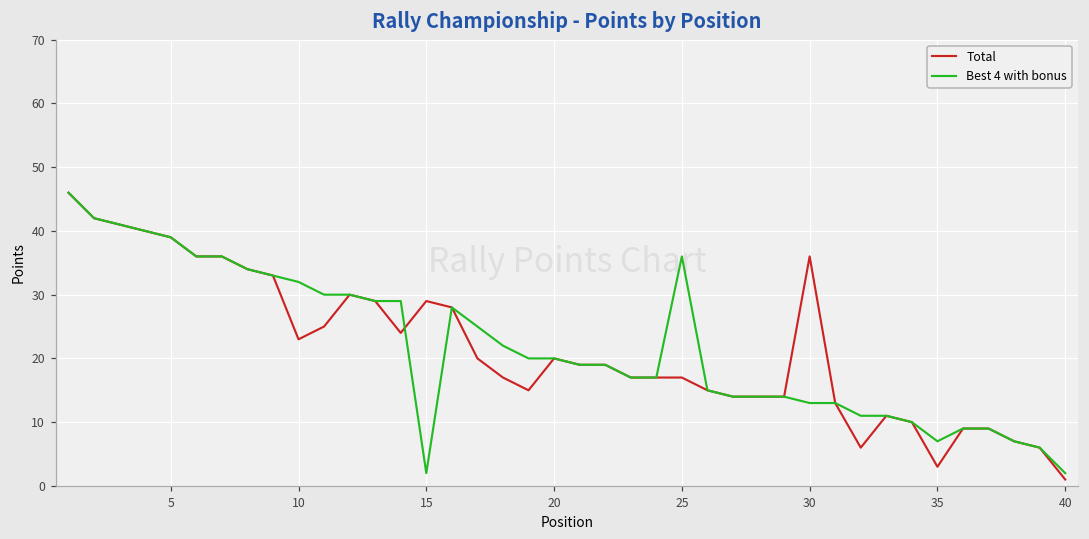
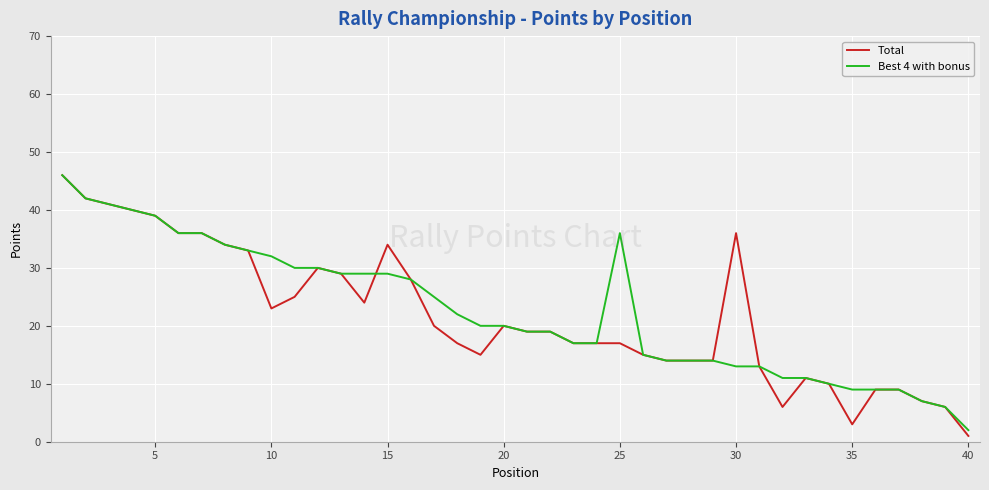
Total, 15: 29 -> 34
Best 4 with bonus, 15: 2 -> 29
Best 4 with bonus, 35: 7 -> 9
